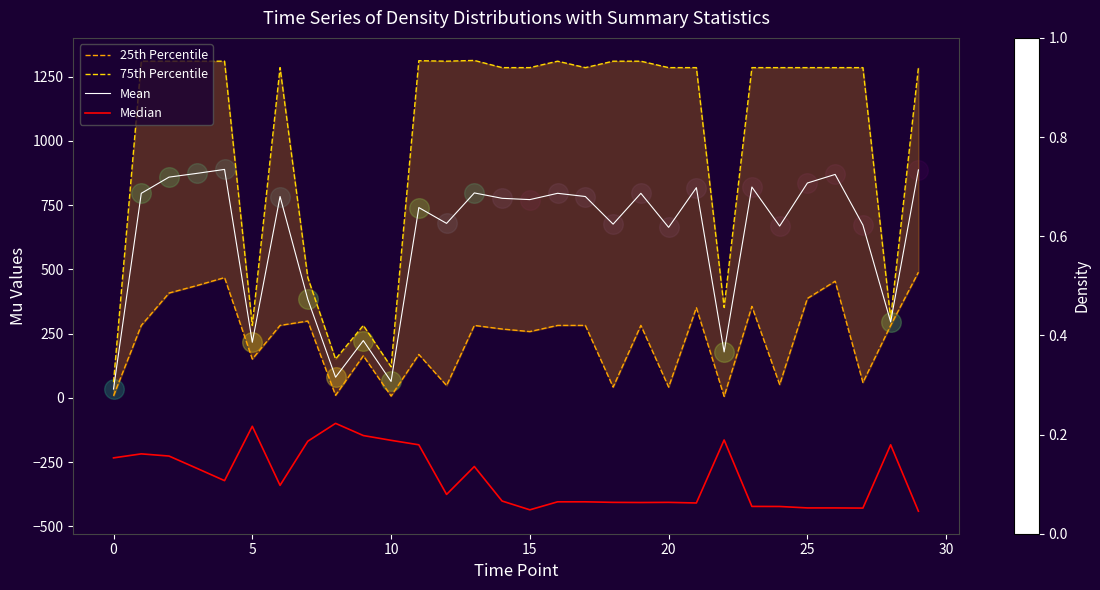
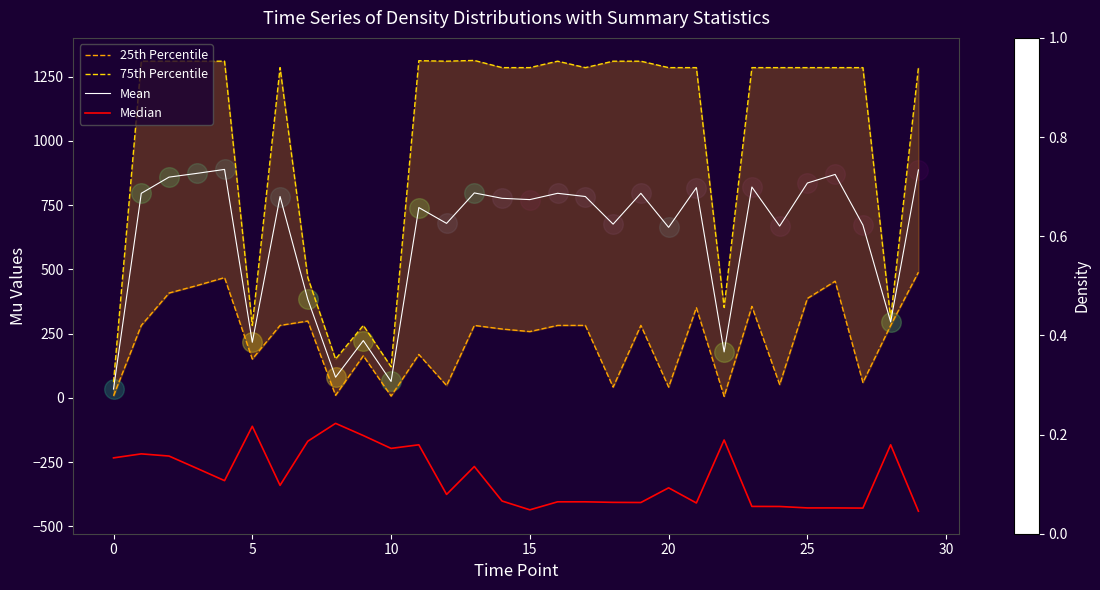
Median, 10: -170 -> -200
Median, 20: -410 -> -350
